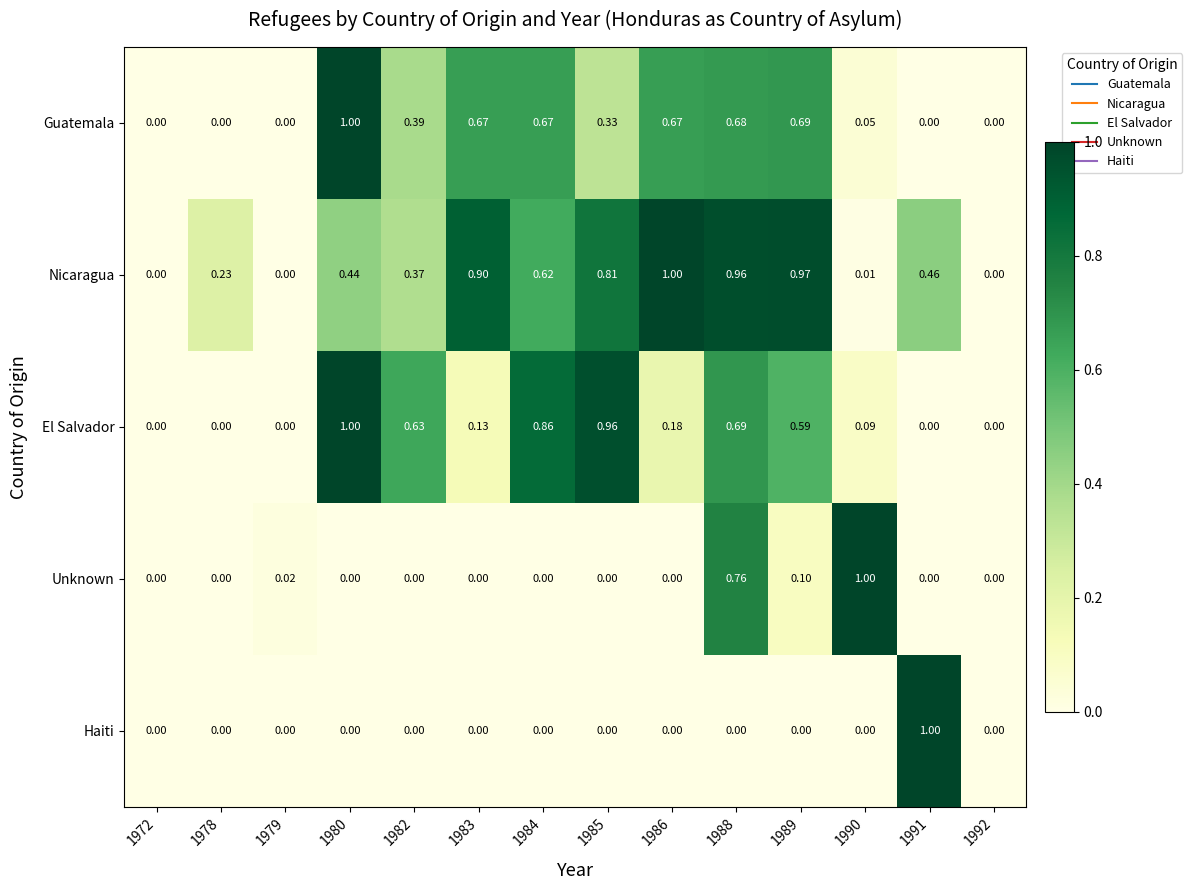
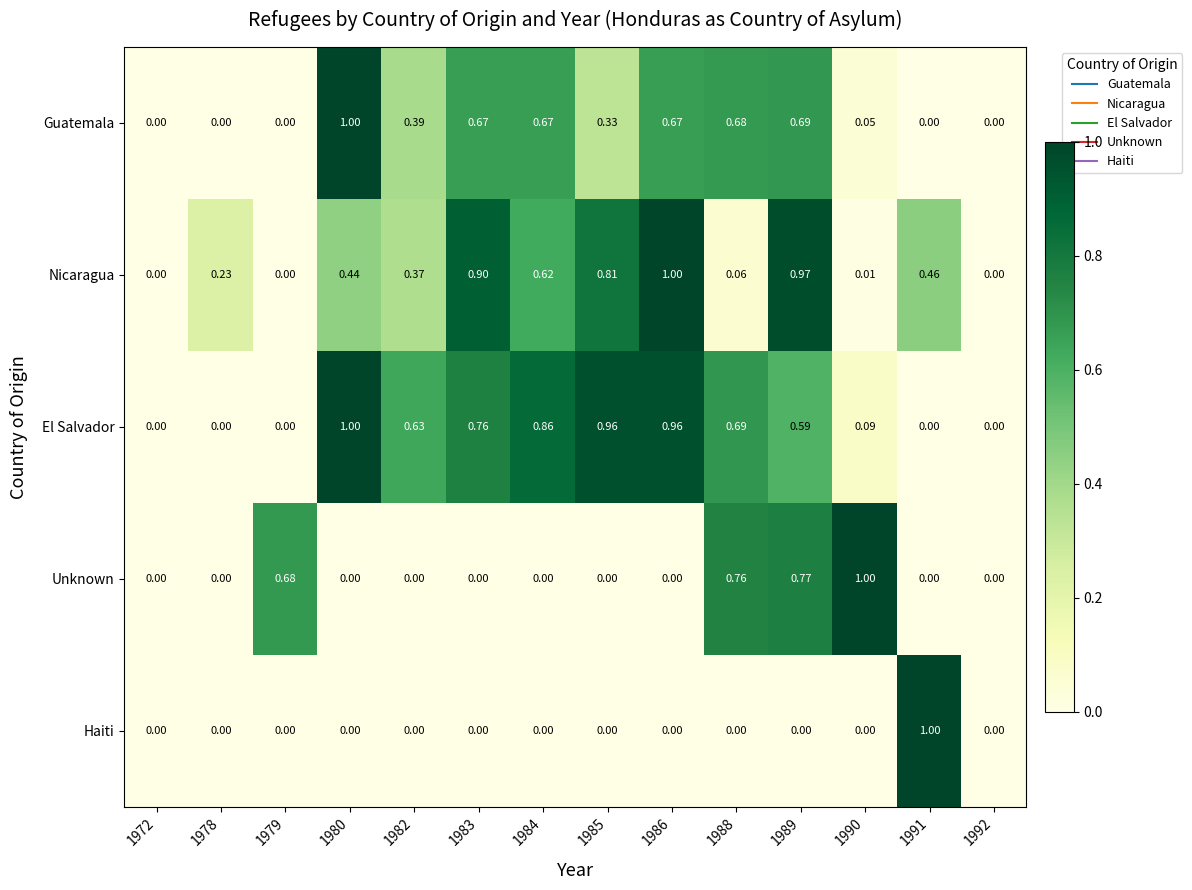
Nicaragua, 1988: 0.96 -> 0.06
El Salvador, 1983: 0.13 -> 0.76
El Salvador, 1986: 0.18 -> 0.96
Unknown, 1979: 0.02 -> 0.68
Unknown, 1989: 0.10 -> 0.77
